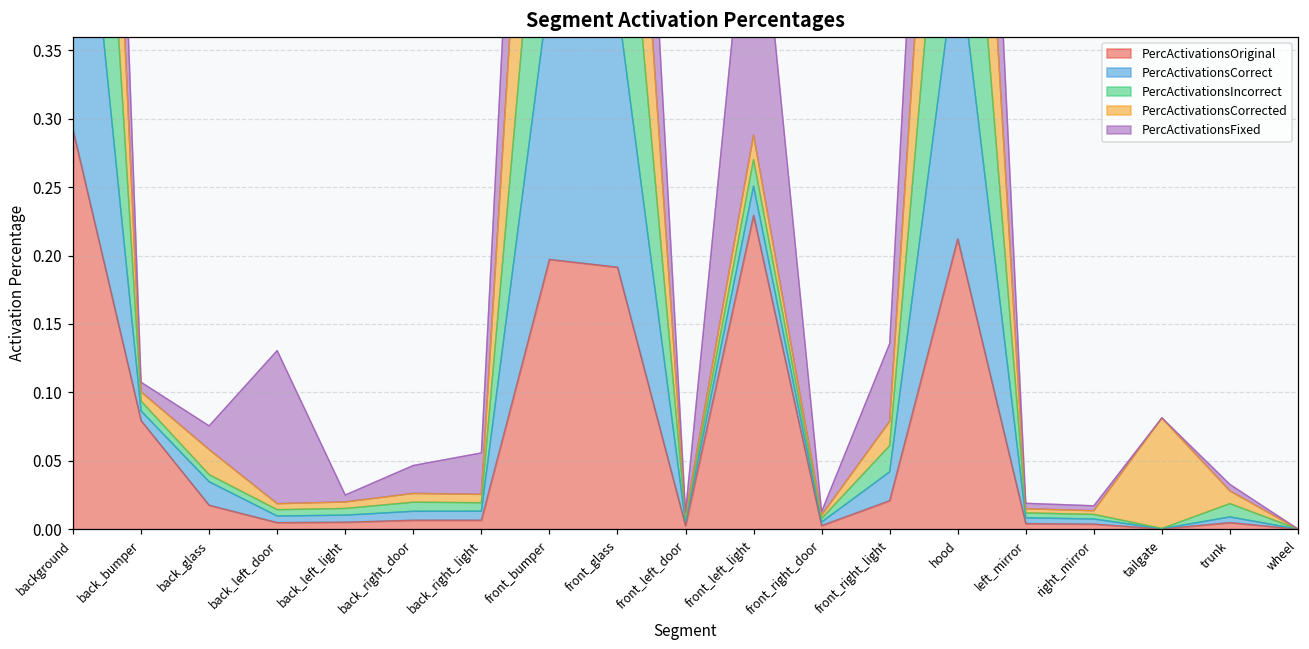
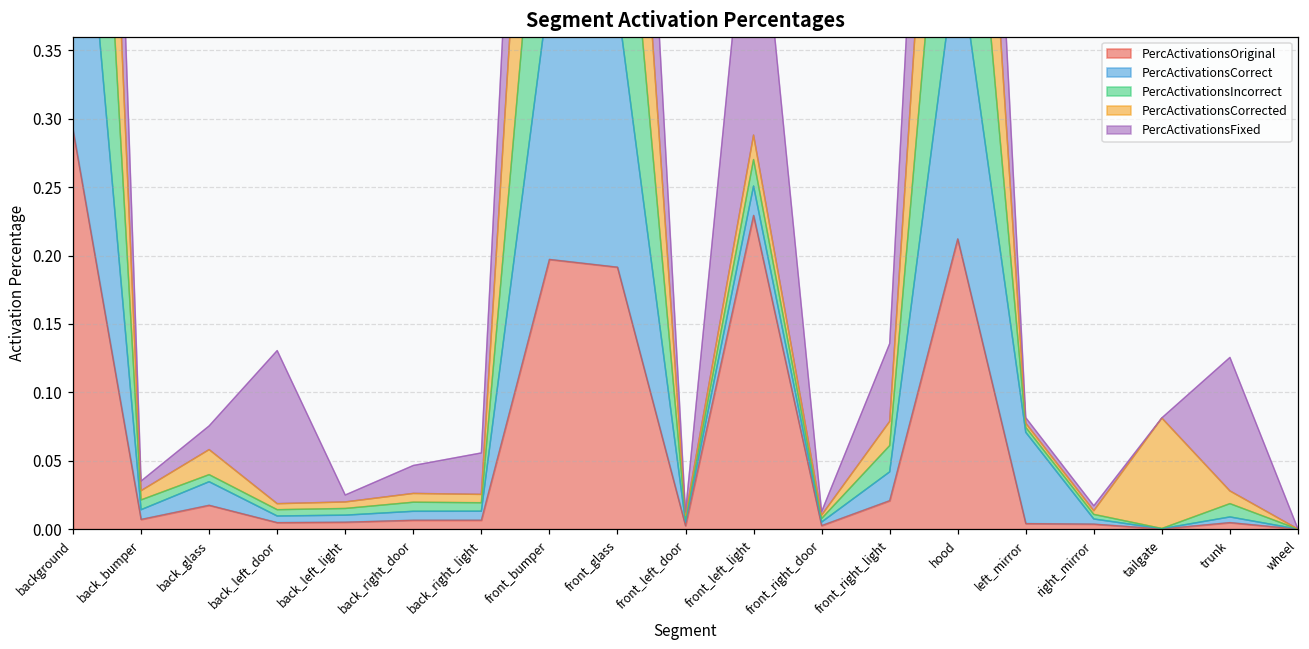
PercActivationsOriginal, back_bumper: 0.079 -> 0.007
PercActivationsCorrect, left_mirror: 0.004 -> 0.067
PercActivationsFixed, trunk: 0.005 -> 0.098
